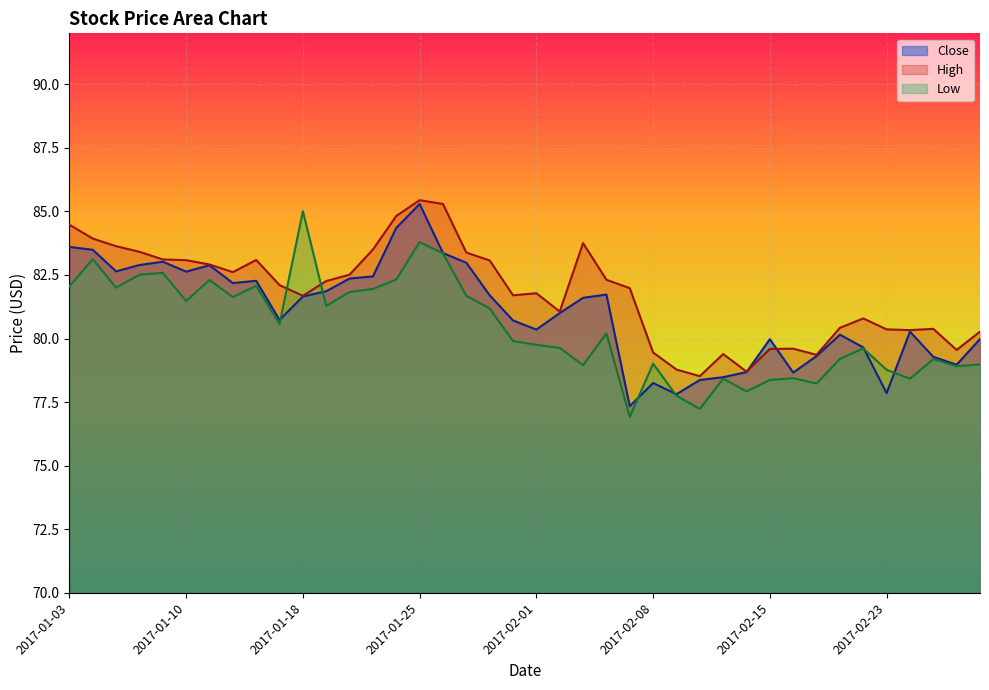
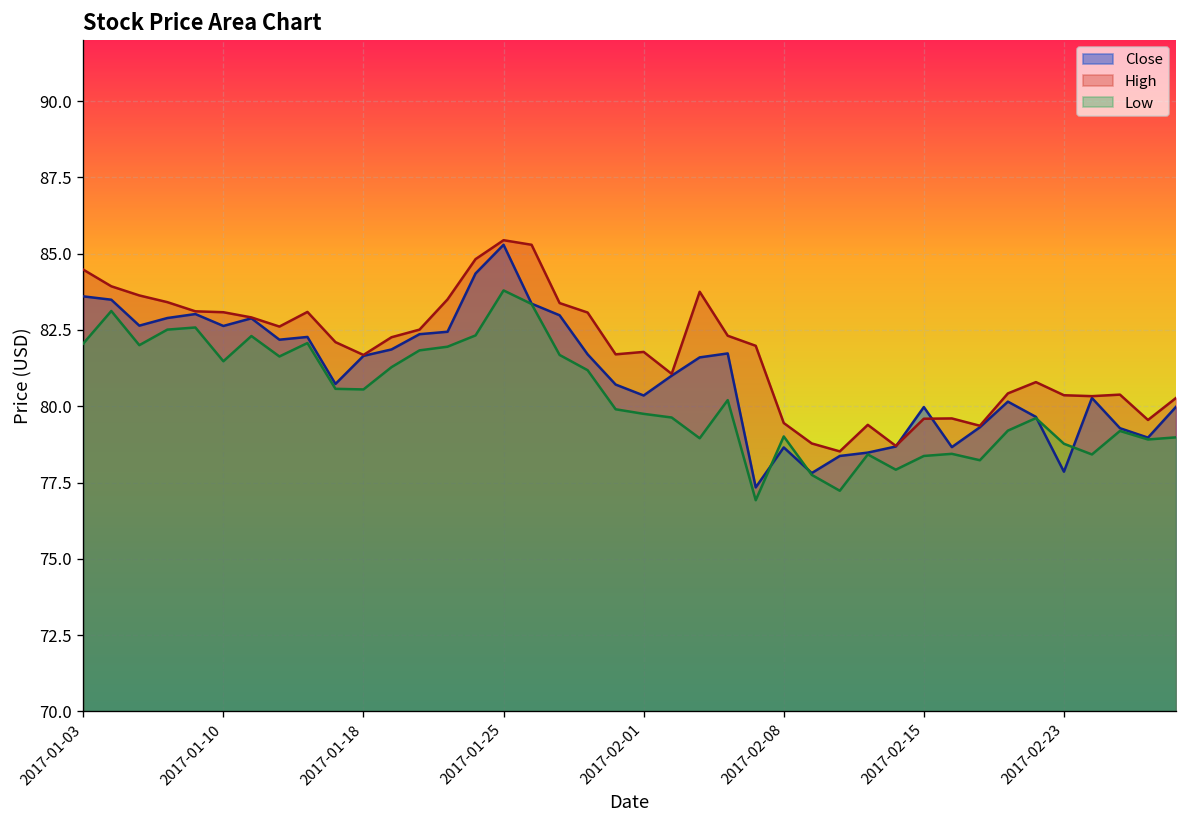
Low, 2017-01-18: 85.0 -> 80.6
Close, 2017-02-08: 78.3 -> 78.7
